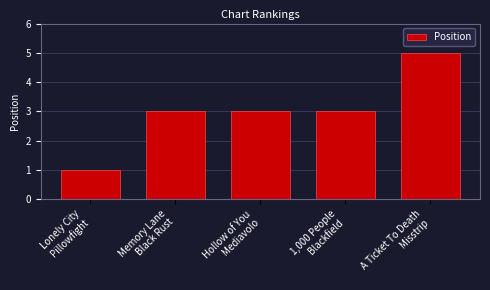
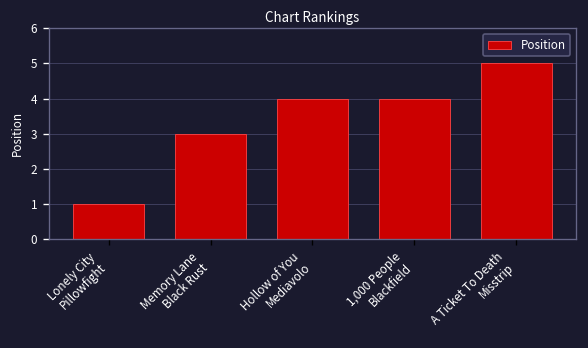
Hollow of You Mediavolo: 3 -> 4
1,000 People Blackfield: 3 -> 4
